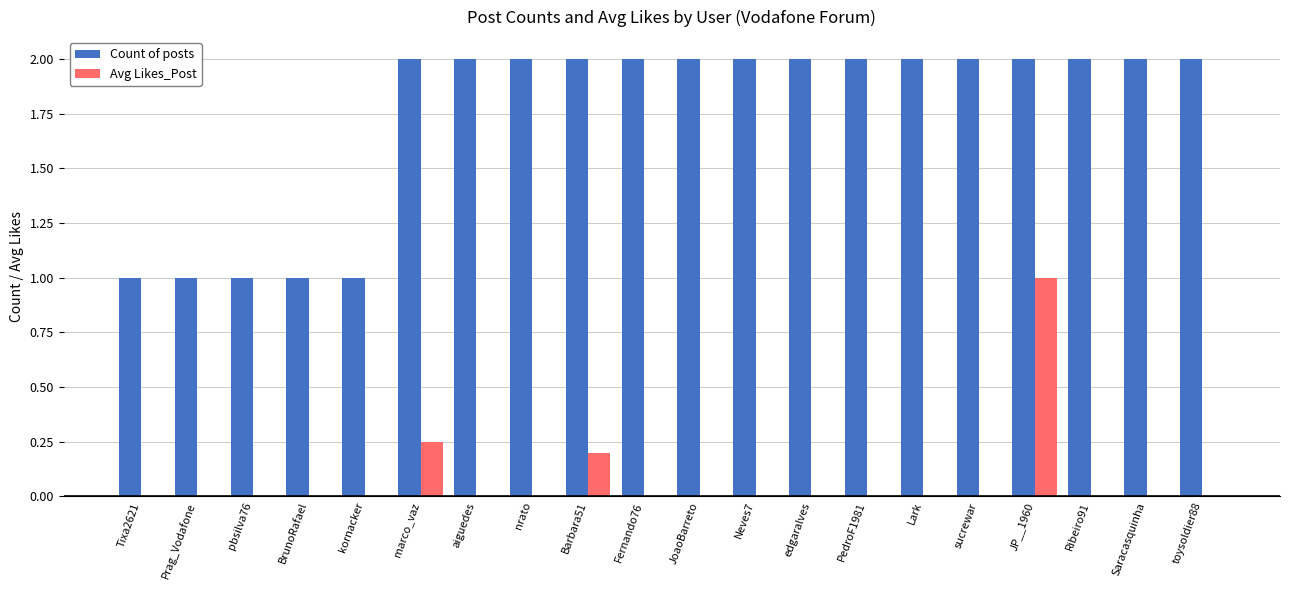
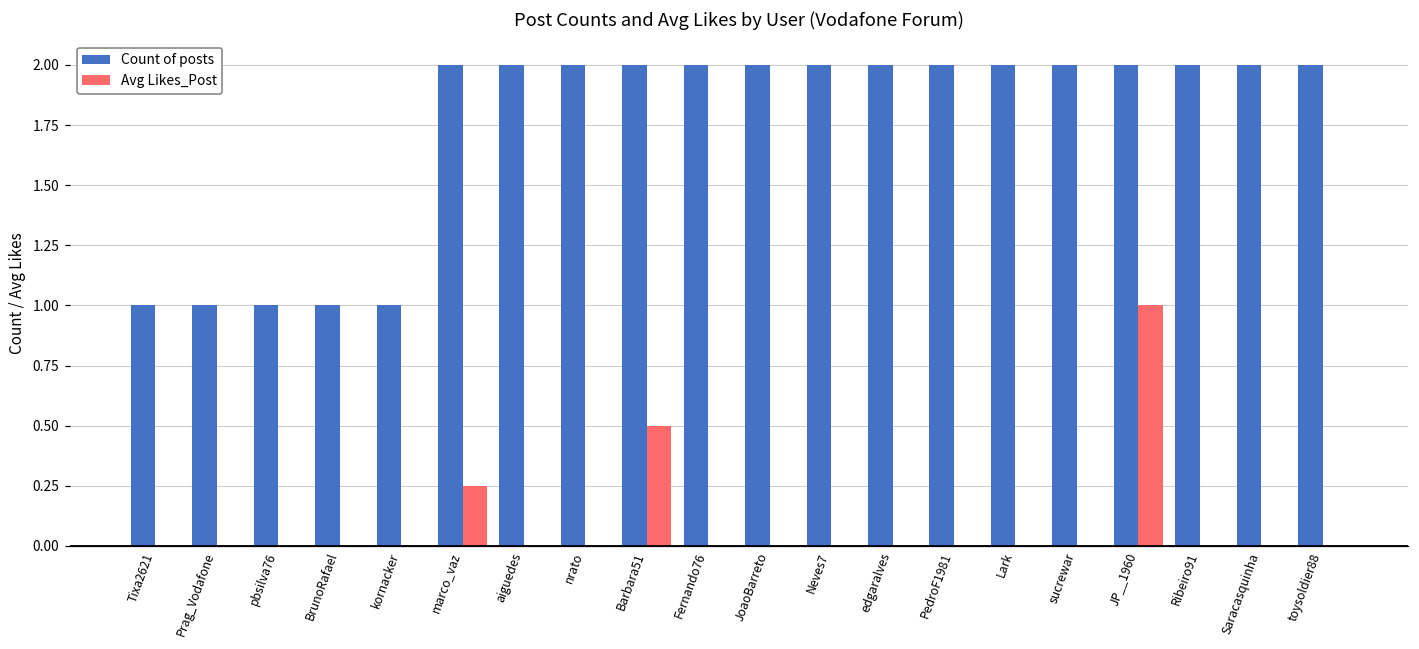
Avg Likes_Post, Barbara51: 0.2 -> 0.5
